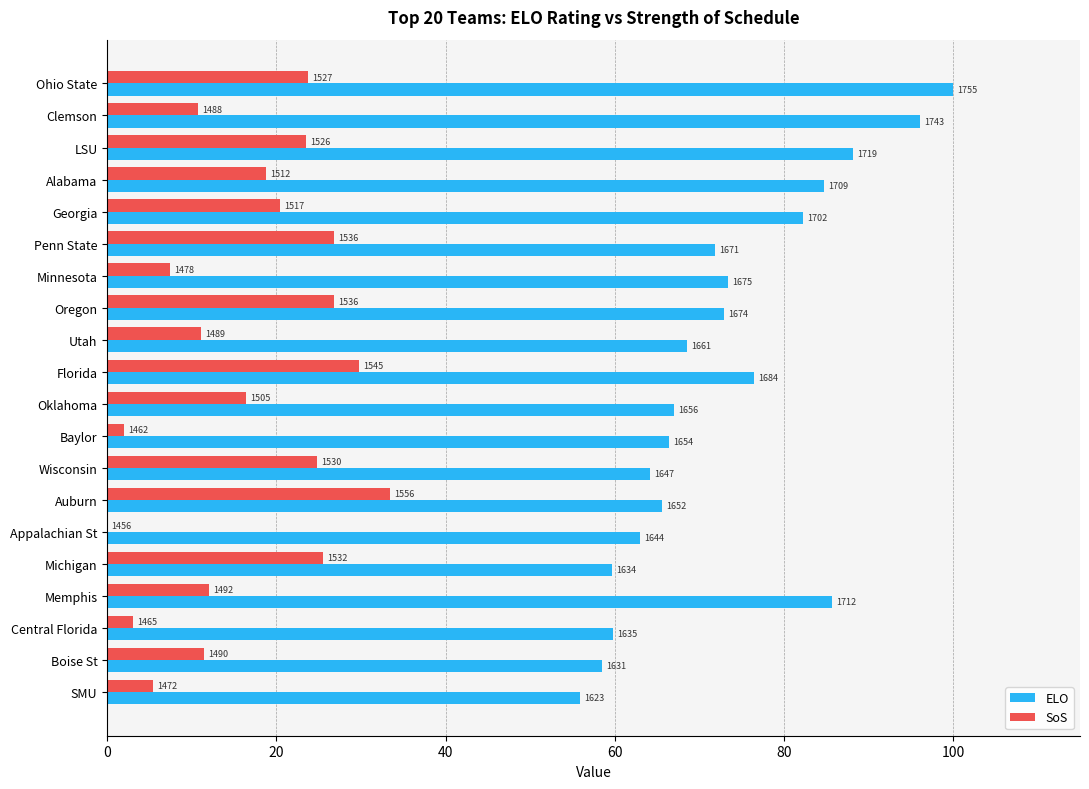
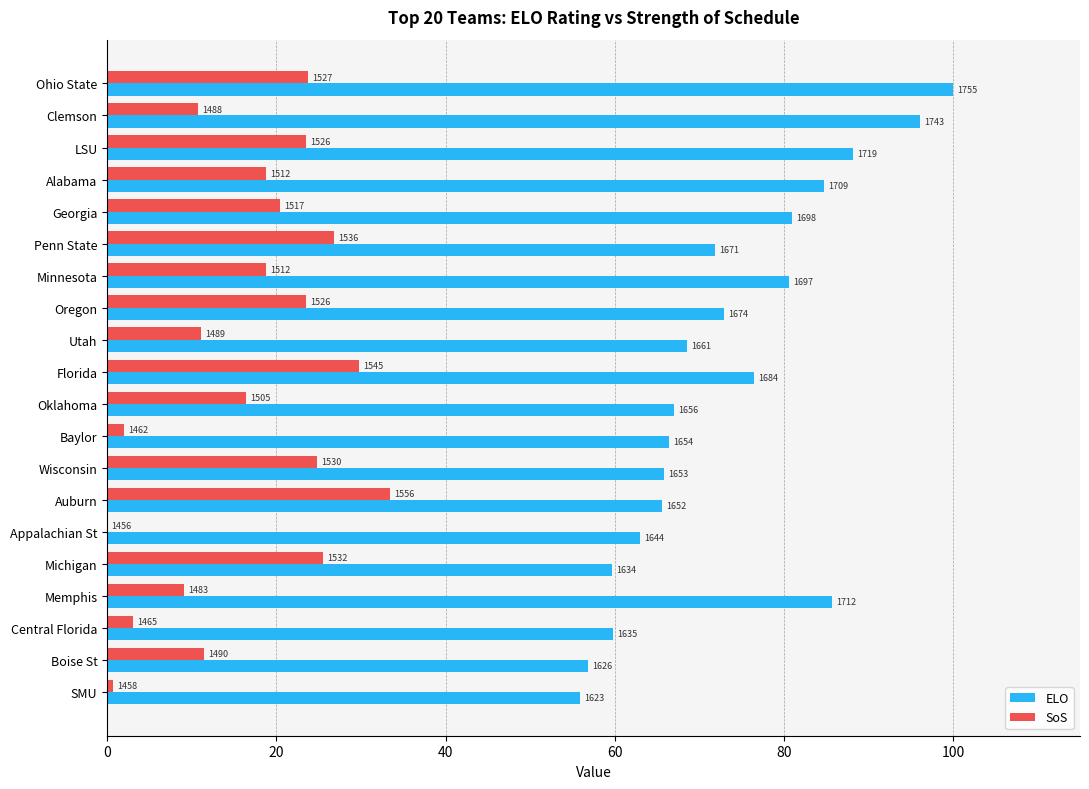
ELO, Georgia: 1702 -> 1698
SoS, Minnesota: 1478 -> 1512
ELO, Minnesota: 1675 -> 1697
SoS, Oregon: 1536 -> 1526
ELO, Wisconsin: 1647 -> 1653
SoS, Memphis: 1492 -> 1483
ELO, Boise St: 1631 -> 1626
SoS, SMU: 1472 -> 1458
